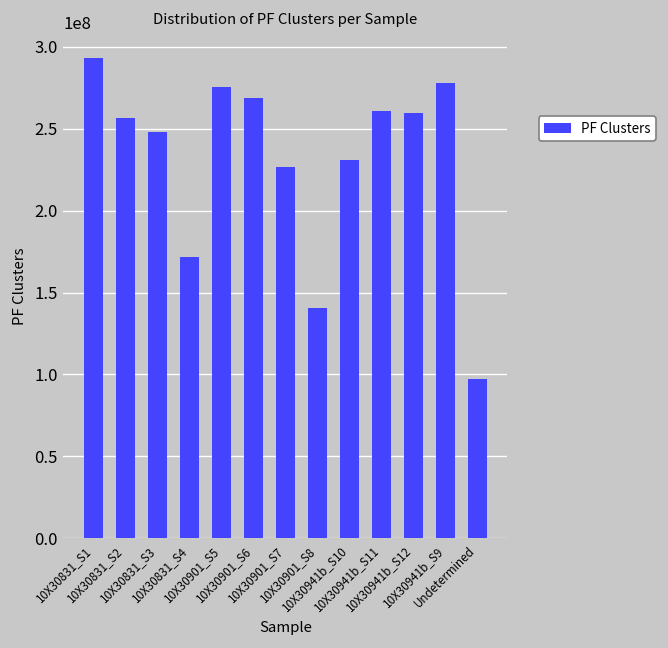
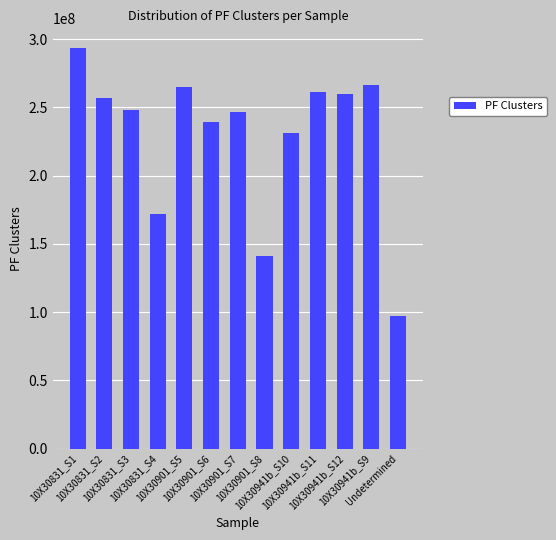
10X30901_S5: 276000000 -> 265000000
10X30901_S6: 269000000 -> 239000000
10X30901_S7: 227000000 -> 246000000
10X30941b_S9: 278000000 -> 266000000
